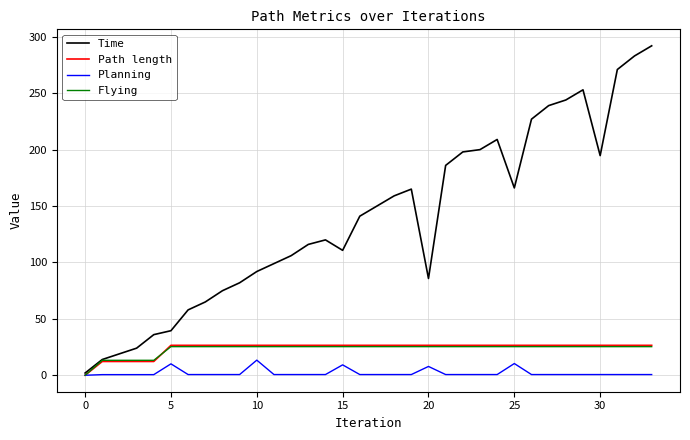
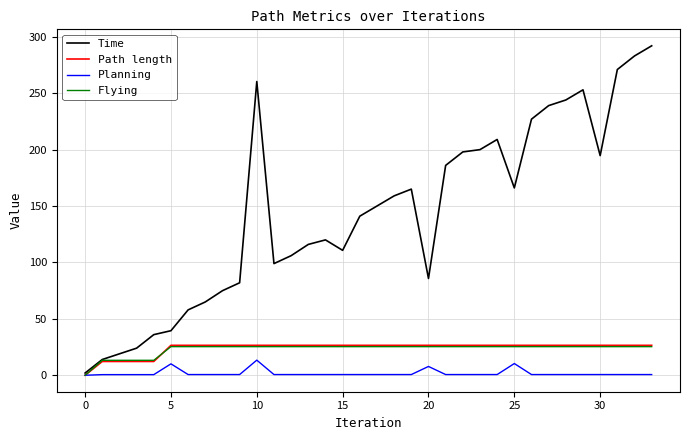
Time, 10: 92 -> 260
Planning, 15: 9 -> 1
